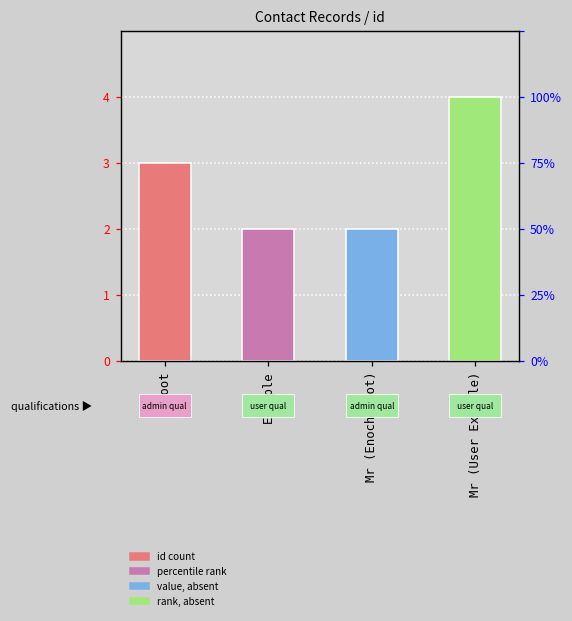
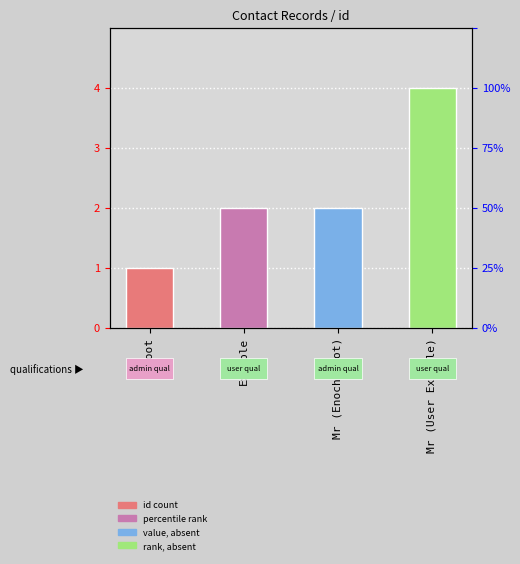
Root: 3 -> 1
